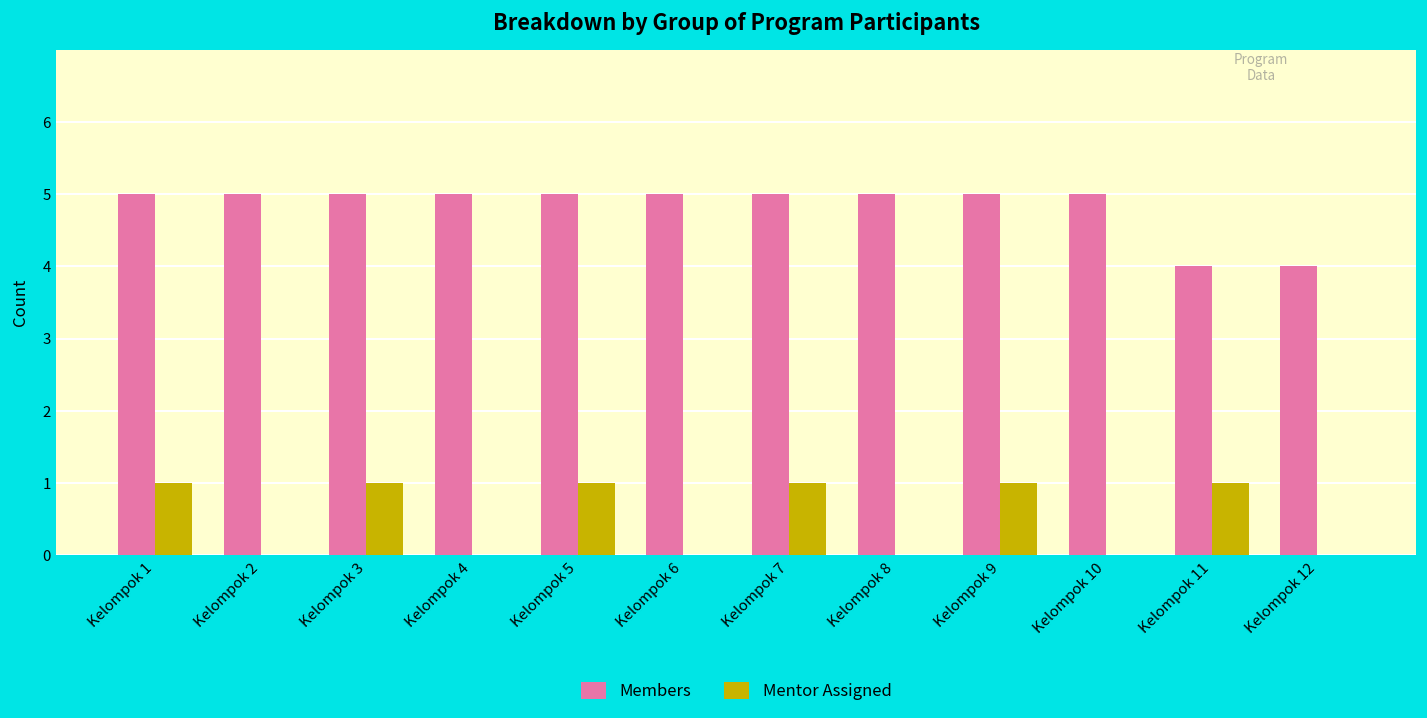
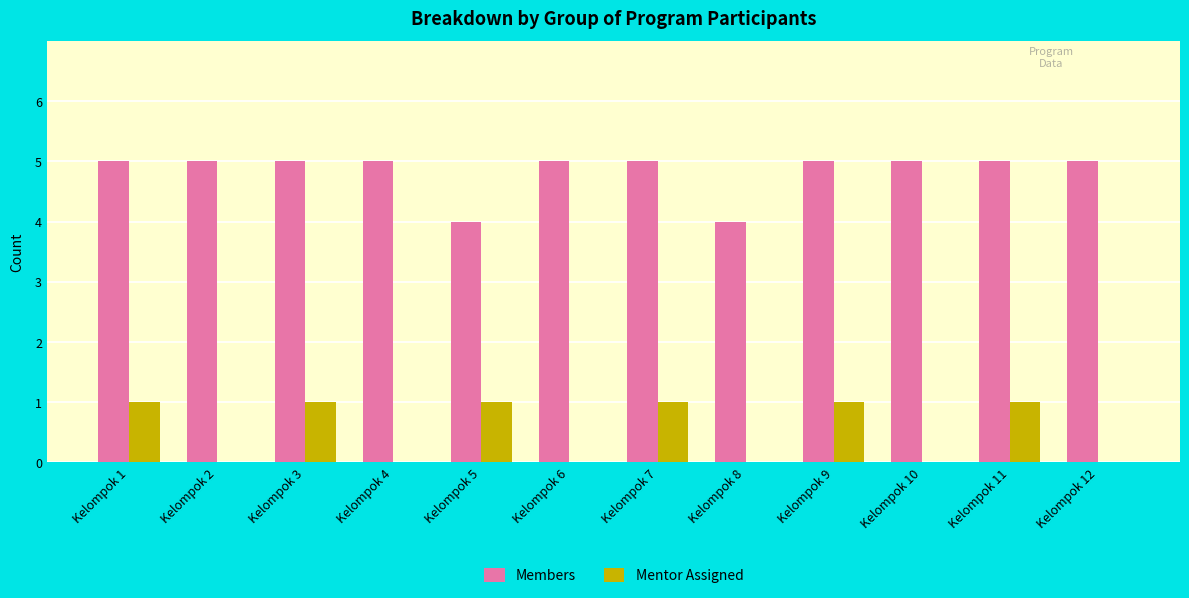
Members, Kelompok 5: 5 -> 4
Members, Kelompok 8: 5 -> 4
Members, Kelompok 11: 4 -> 5
Members, Kelompok 12: 4 -> 5
